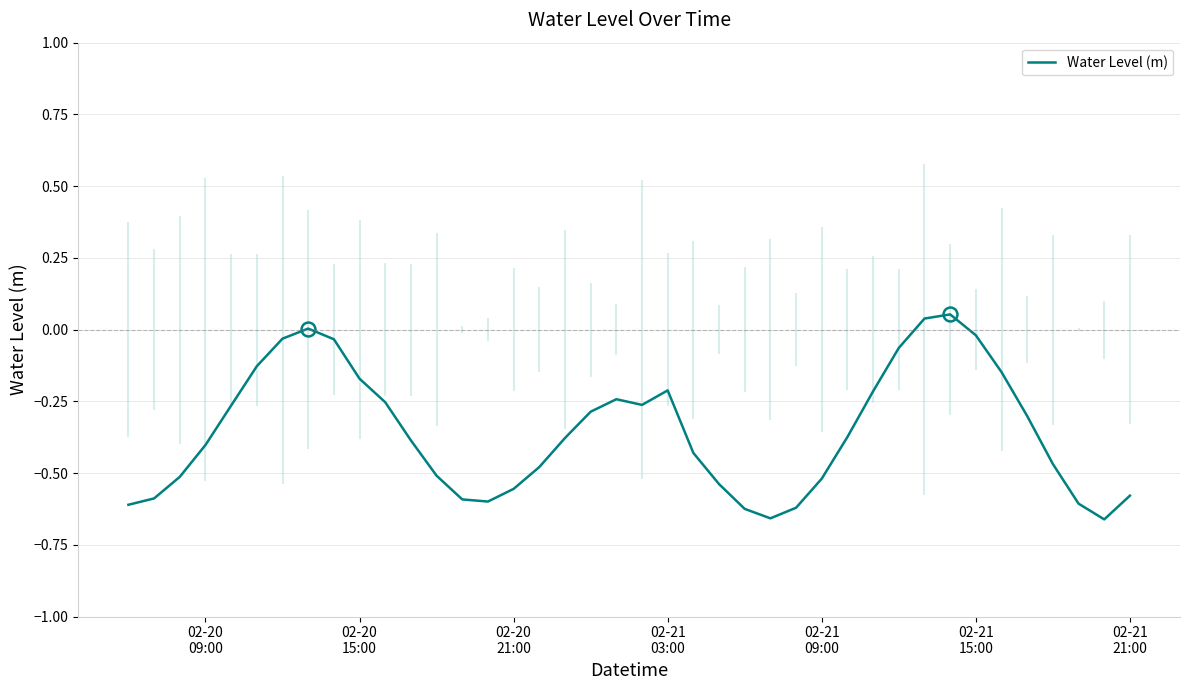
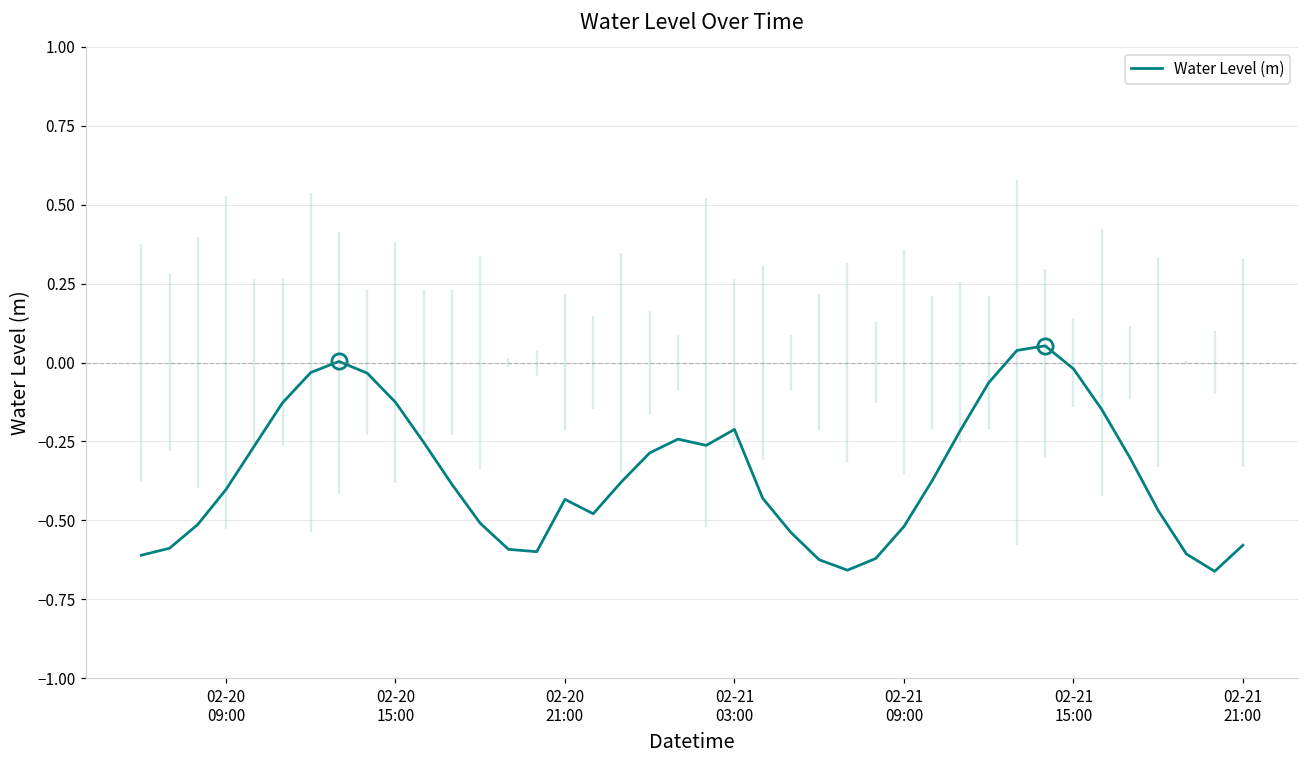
Water Level (m), 02-20 15:00: -0.17 -> -0.13
Water Level (m), 02-20 21:00: -0.56 -> -0.43
